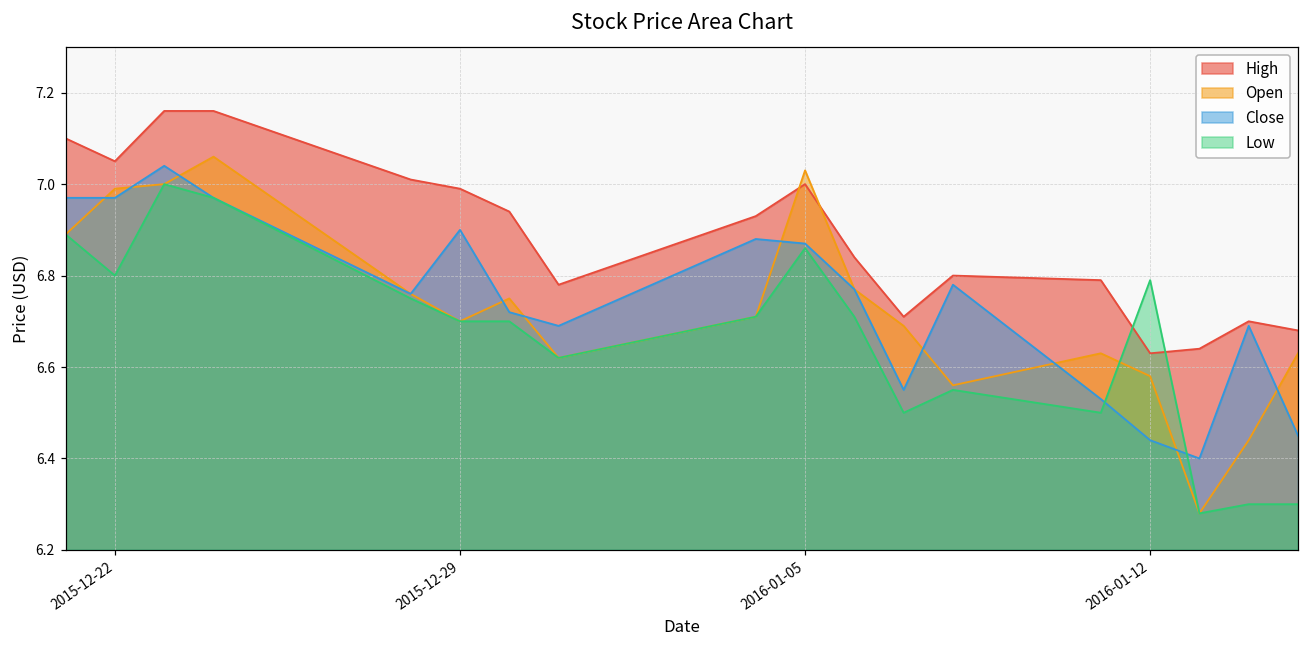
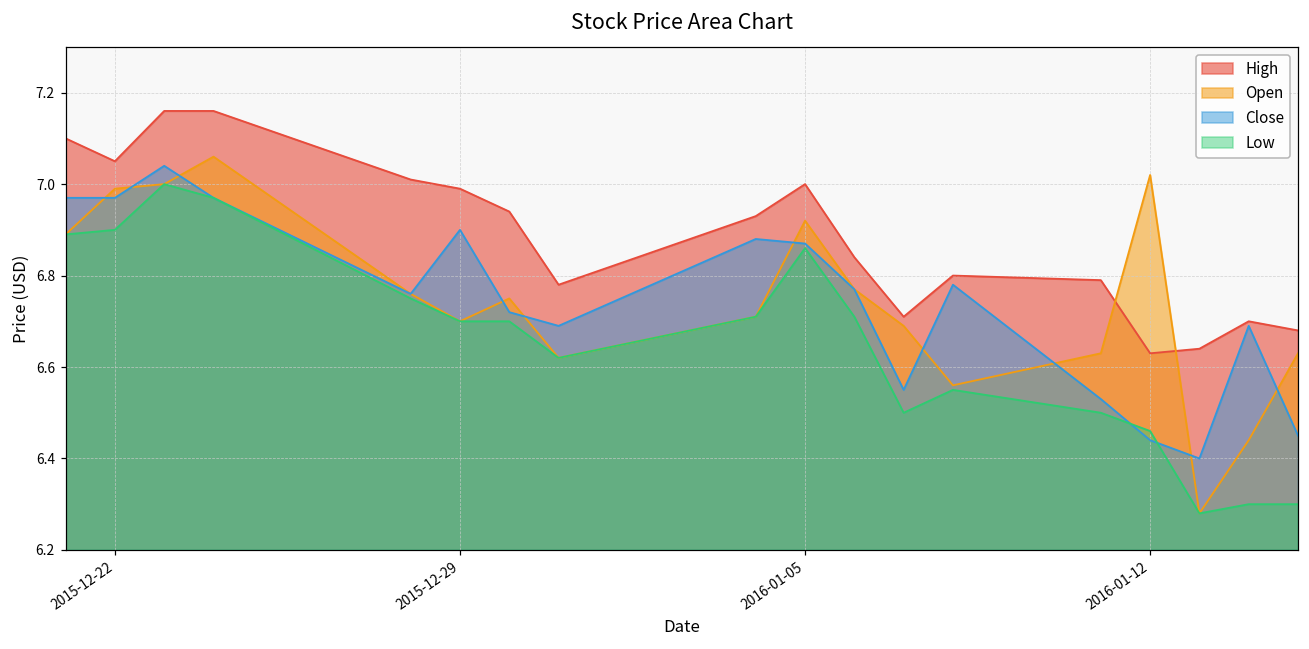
Low, 2015-12-22: 6.8 -> 6.9
Open, 2016-01-05: 7.03 -> 6.92
Open, 2016-01-12: 6.58 -> 7.02
Low, 2016-01-12: 6.79 -> 6.46
